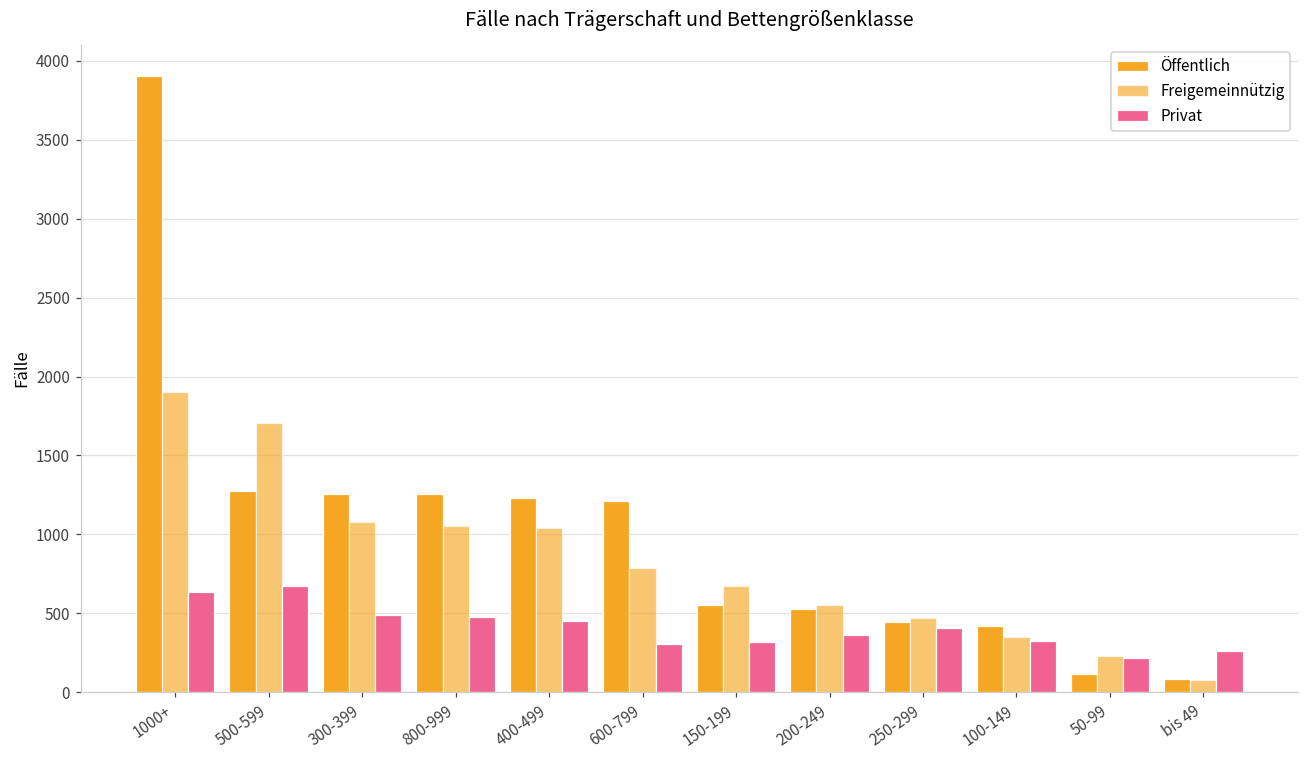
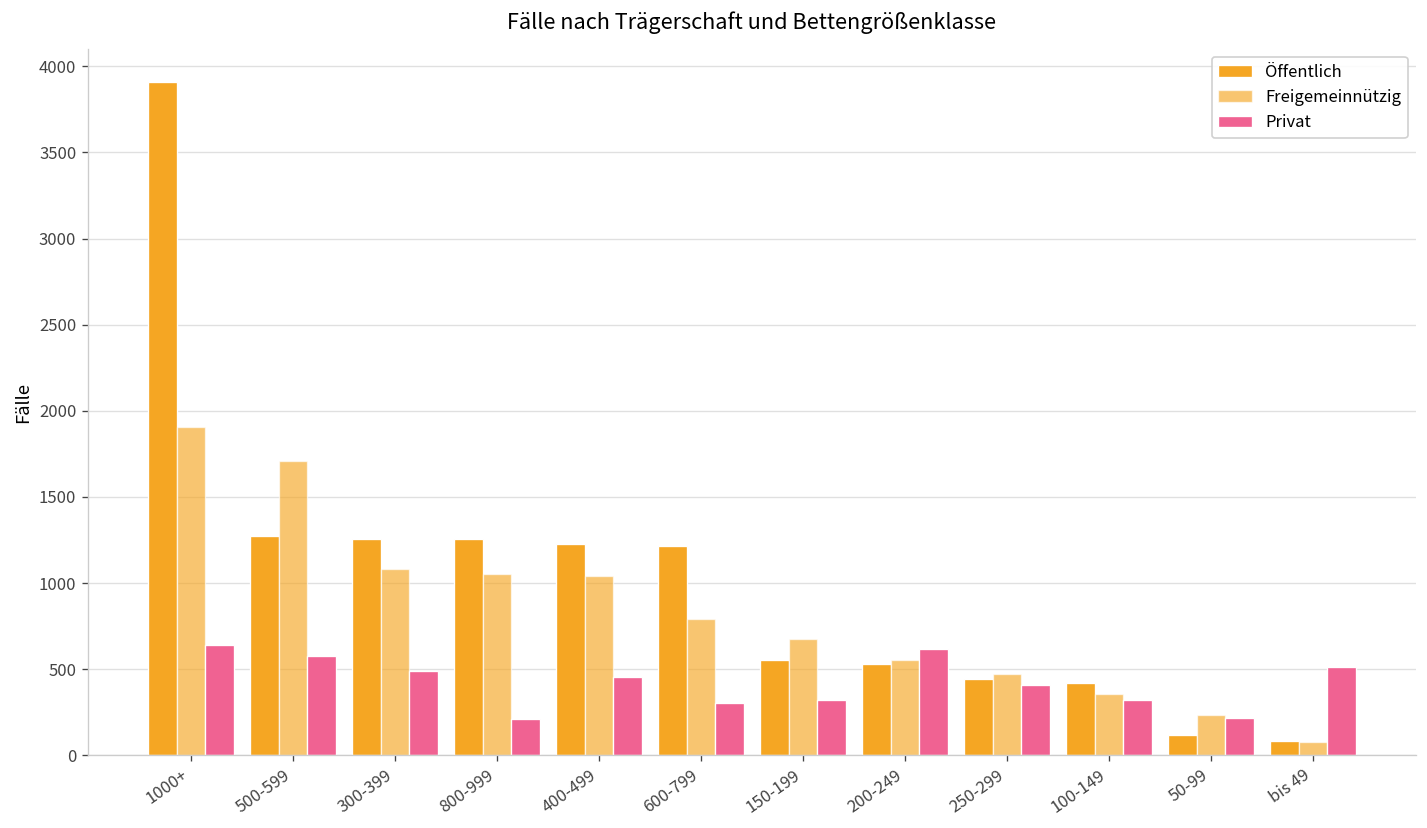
Privat, 500-599: 680 -> 580
Privat, 800-999: 480 -> 210
Privat, 200-249: 360 -> 620
Privat, bis 49: 260 -> 510
